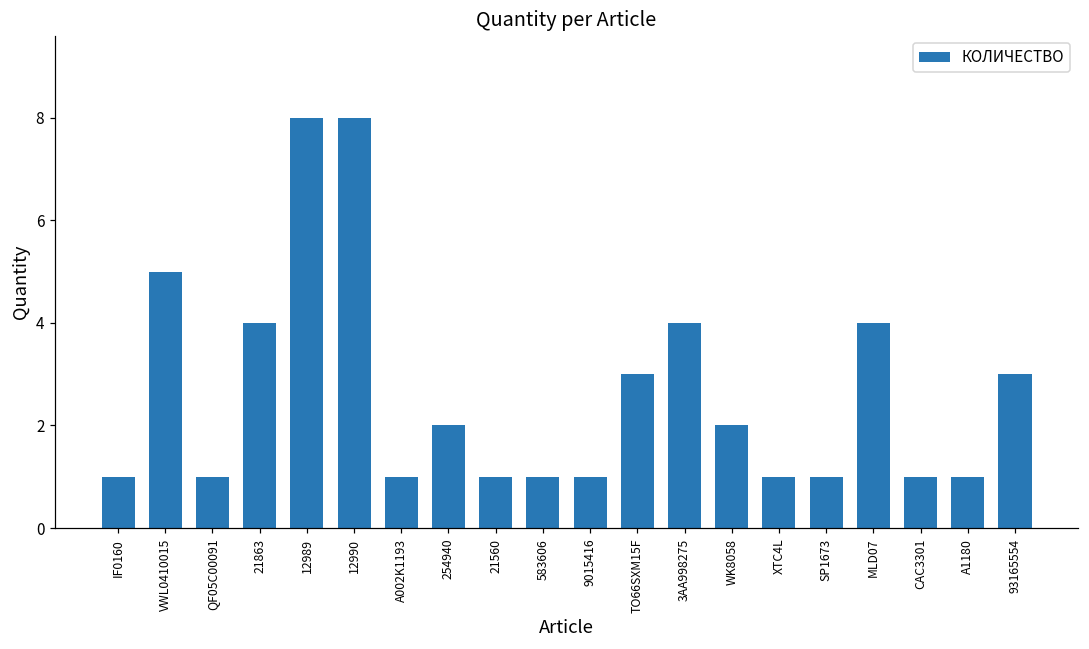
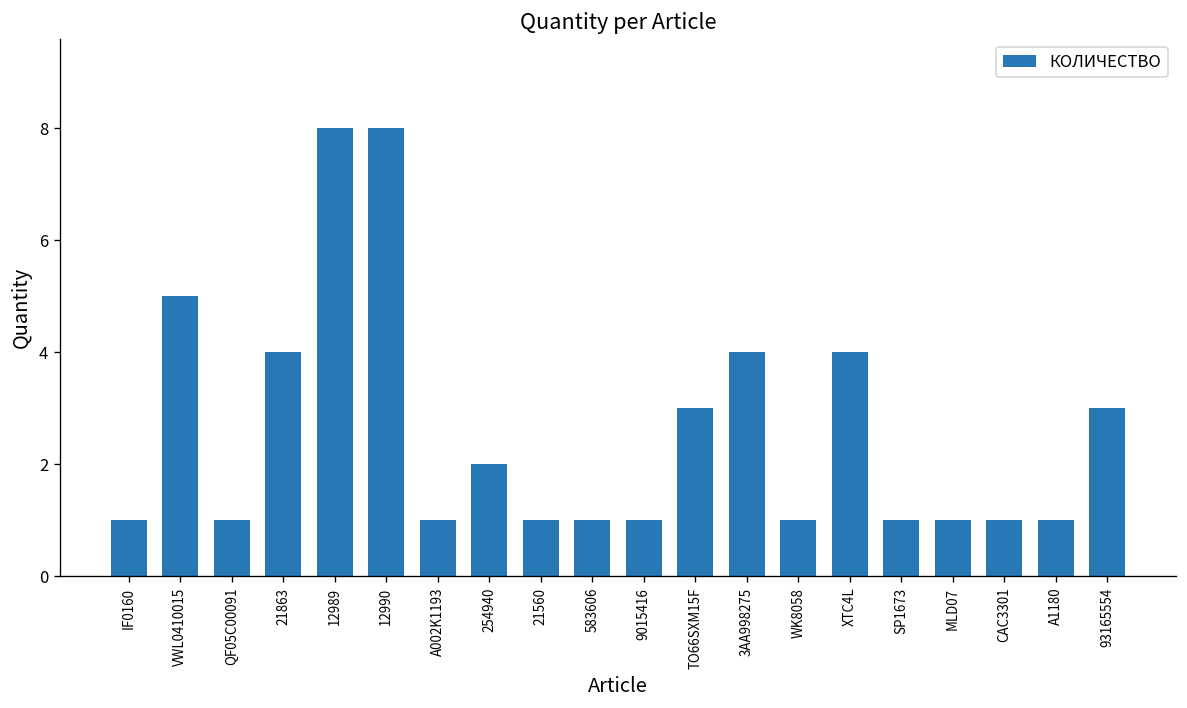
WK8058: 2 -> 1
XTC4L: 1 -> 4
MLD07: 4 -> 1
